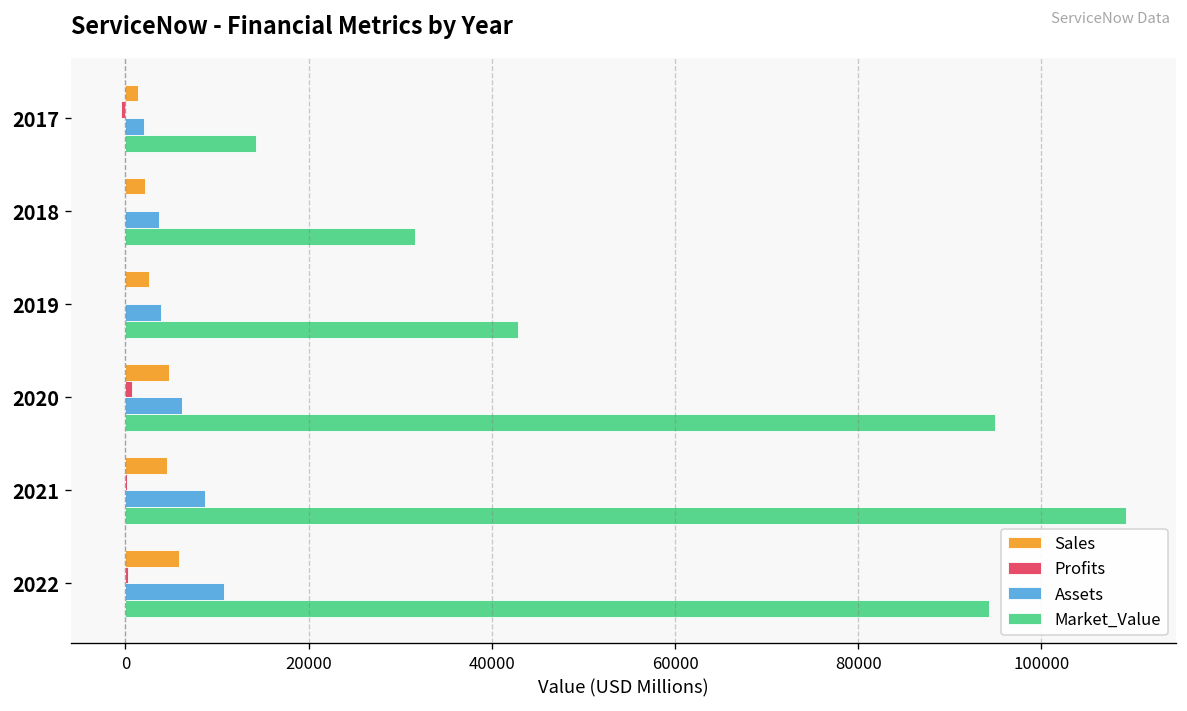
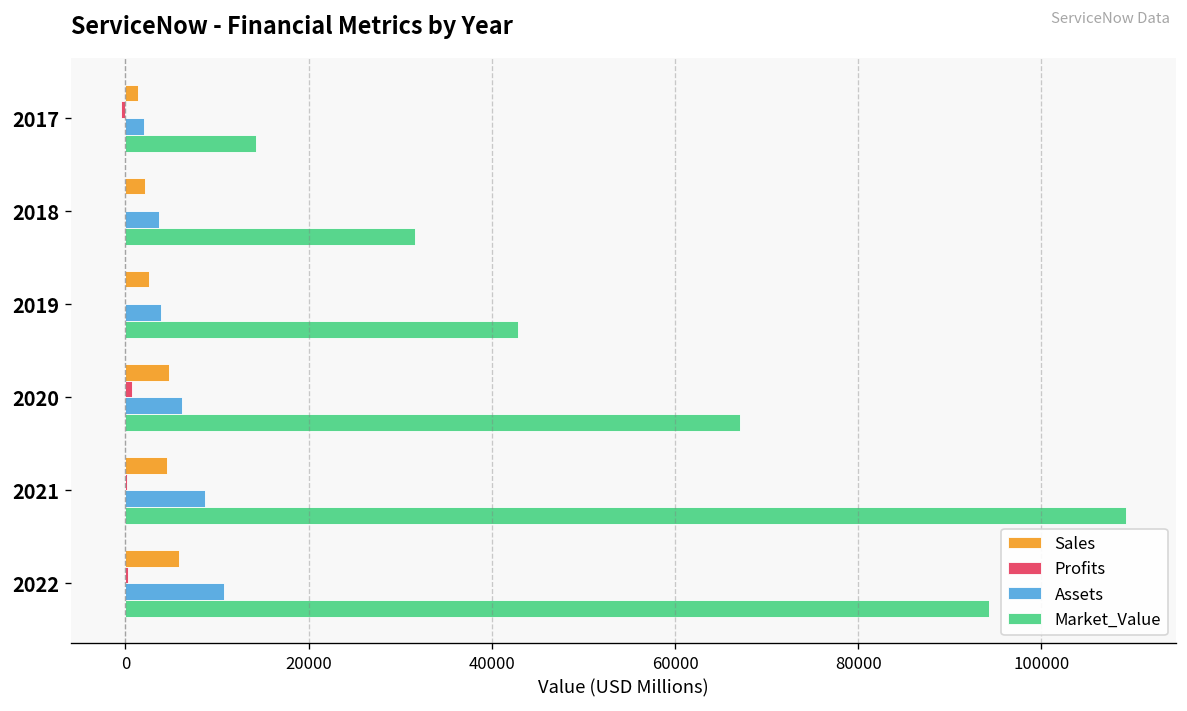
Market_Value, 2020: 95000 -> 67000
